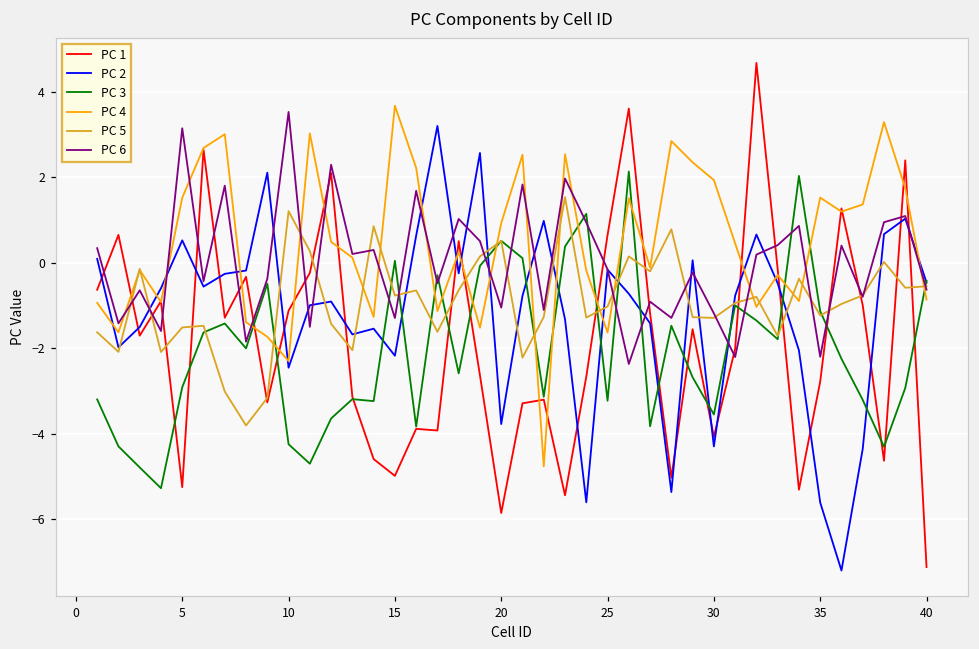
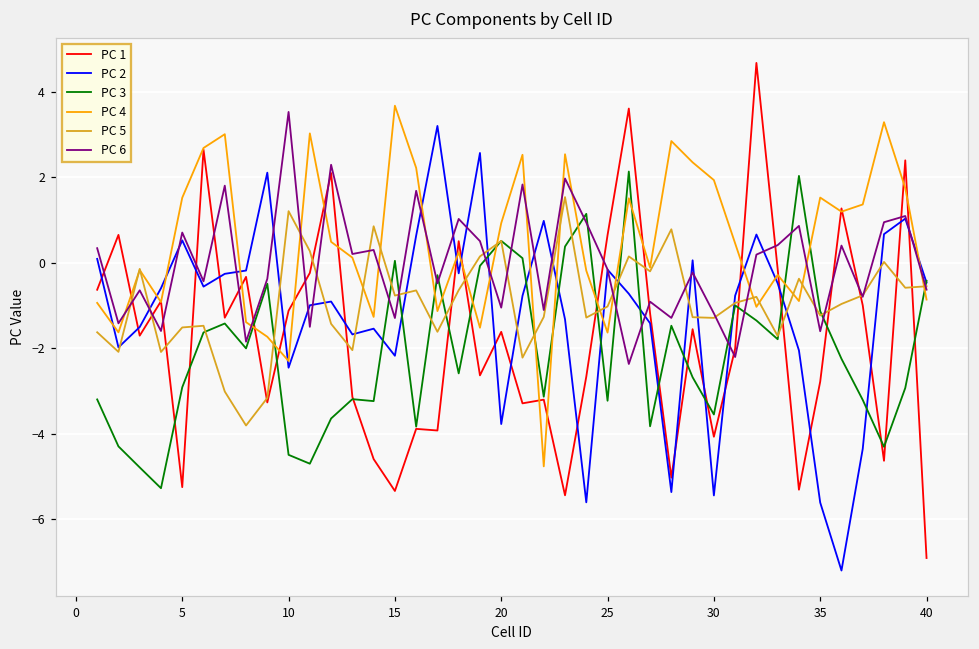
PC 6, 5: 3.1 -> 0.7
PC 3, 10: -4.2 -> -4.5
PC 1, 15: -5.0 -> -5.3
PC 1, 20: -5.9 -> -1.6
PC 2, 30: -4.3 -> -5.4
PC 6, 35: -2.2 -> -1.6
PC 1, 40: -7.1 -> -6.9
